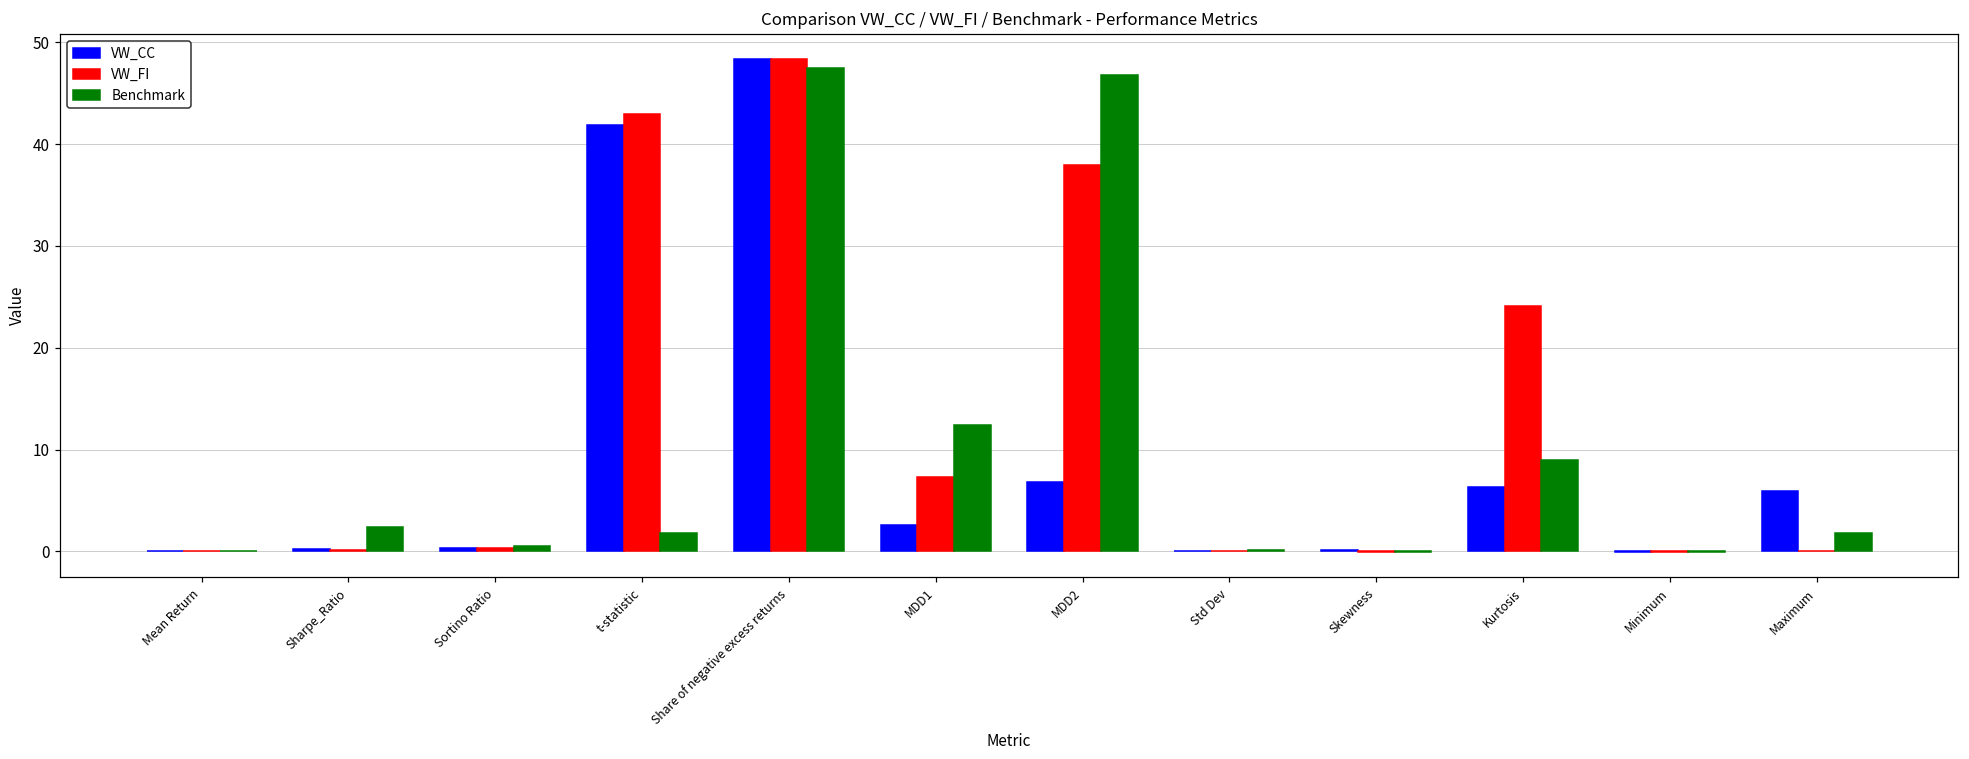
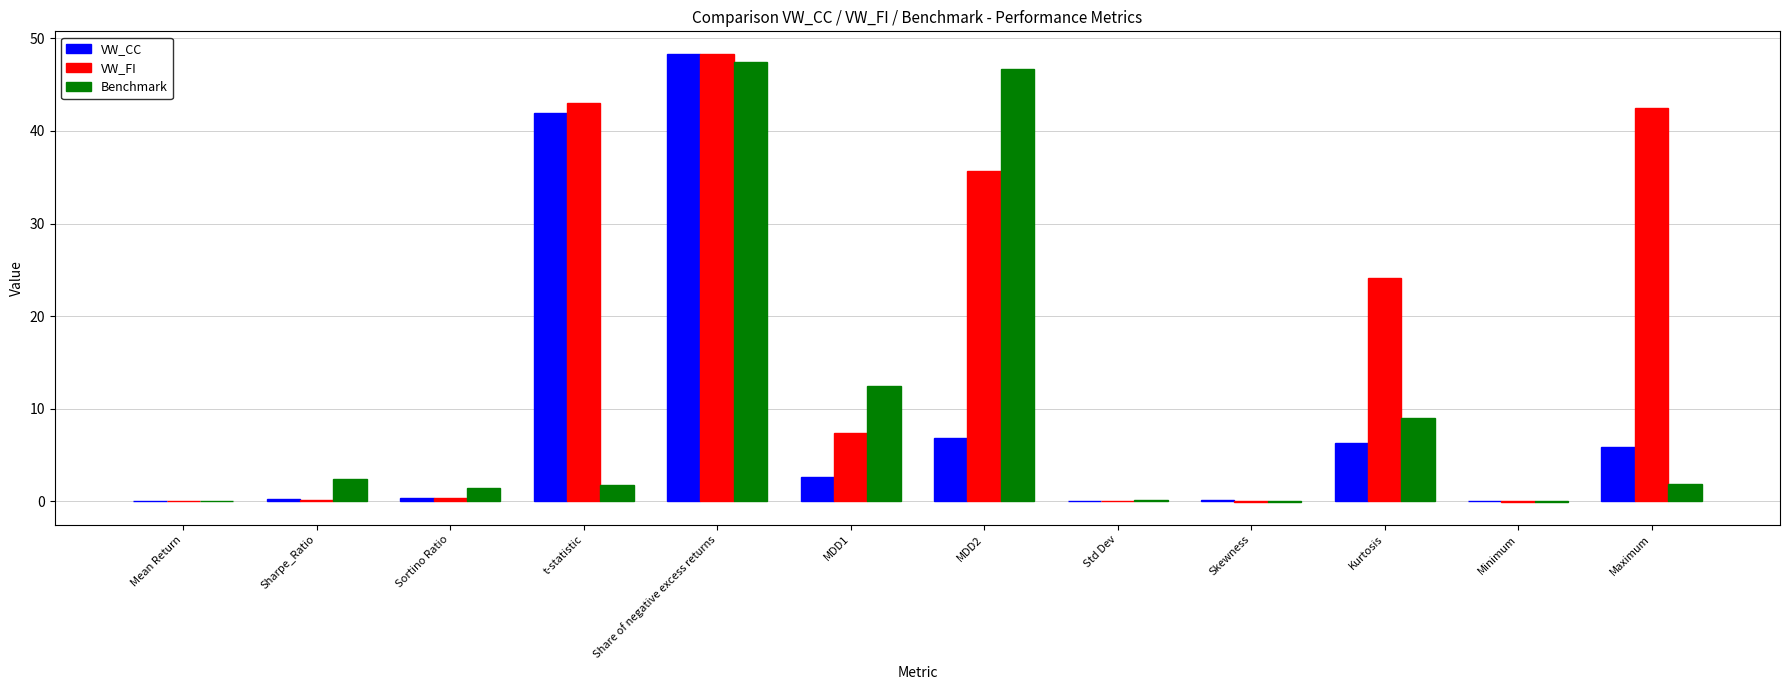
Benchmark, Sortino Ratio: 0.5 -> 1.5
VW_FI, MDD2: 38 -> 36
VW_FI, Maximum: 0 -> 42
